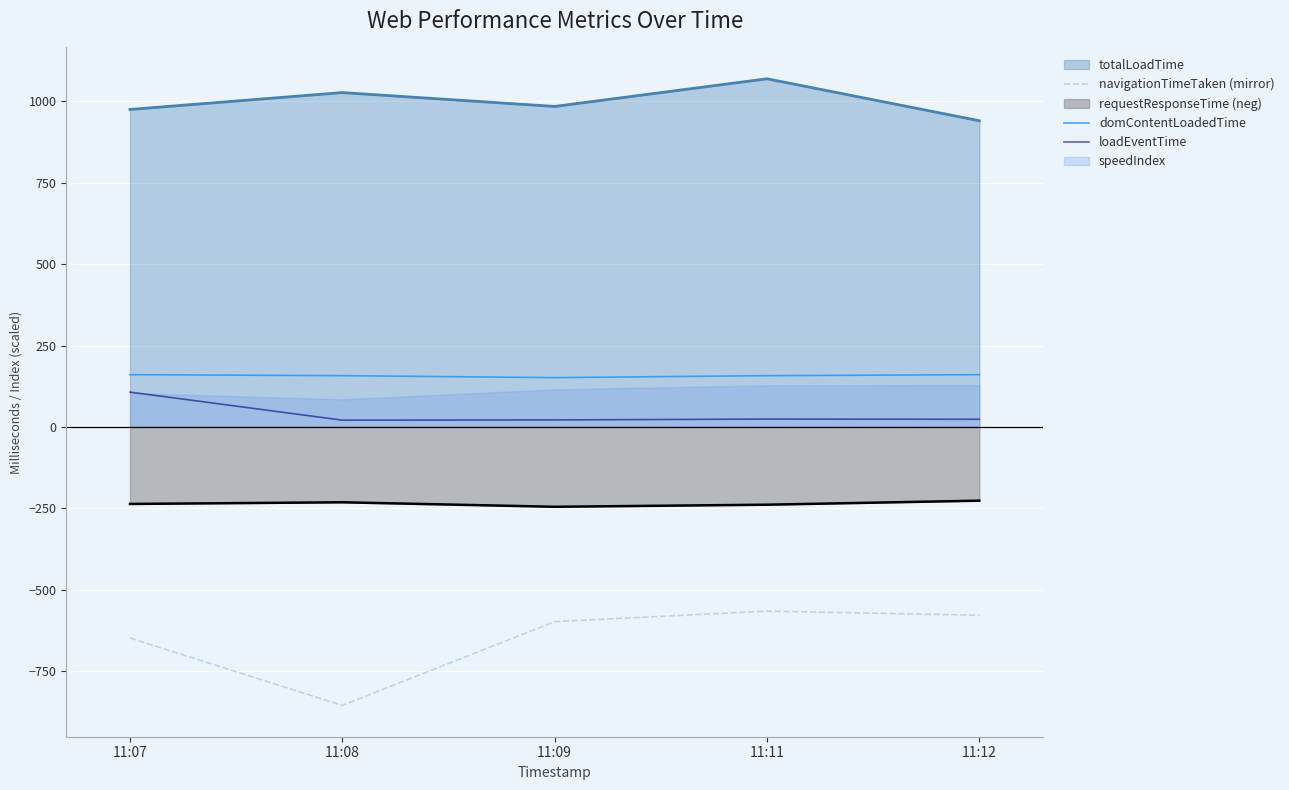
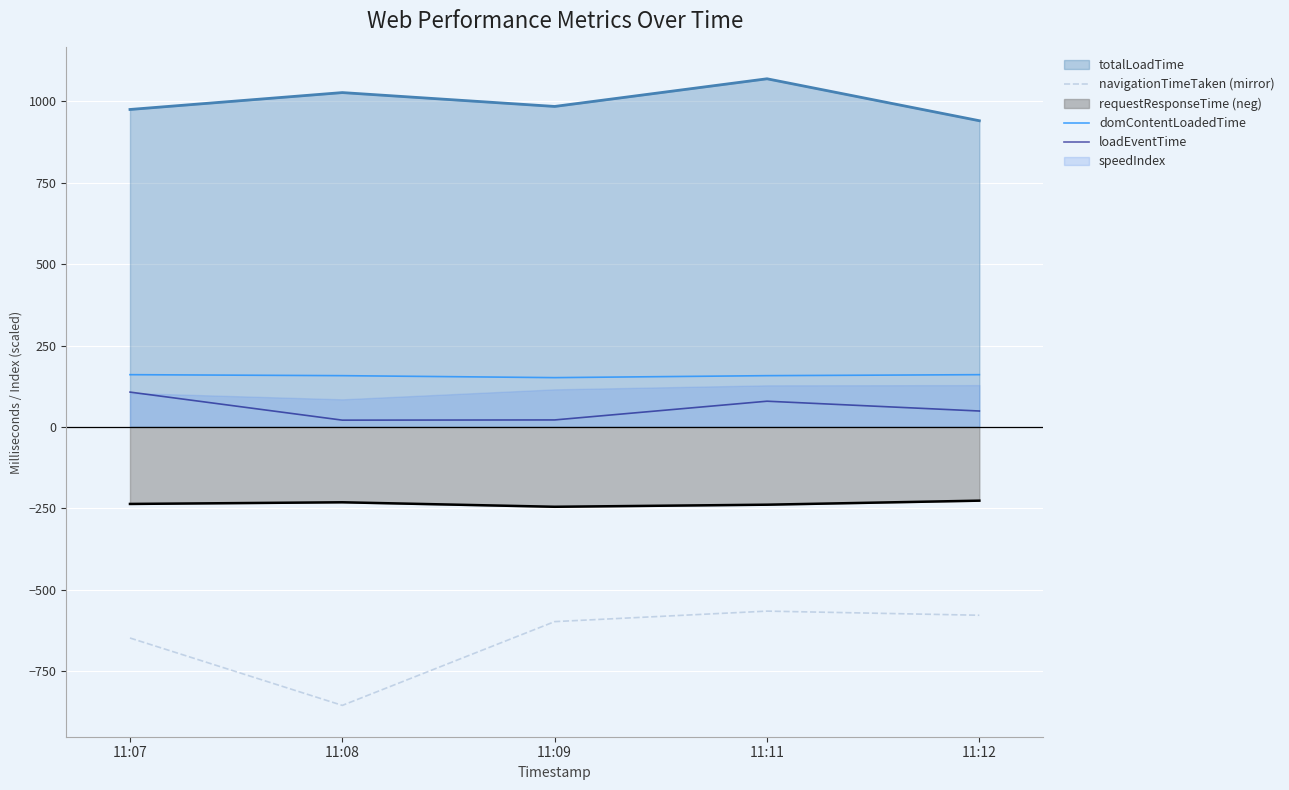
loadEventTime, 11:11: 20 -> 80
loadEventTime, 11:12: 20 -> 50
